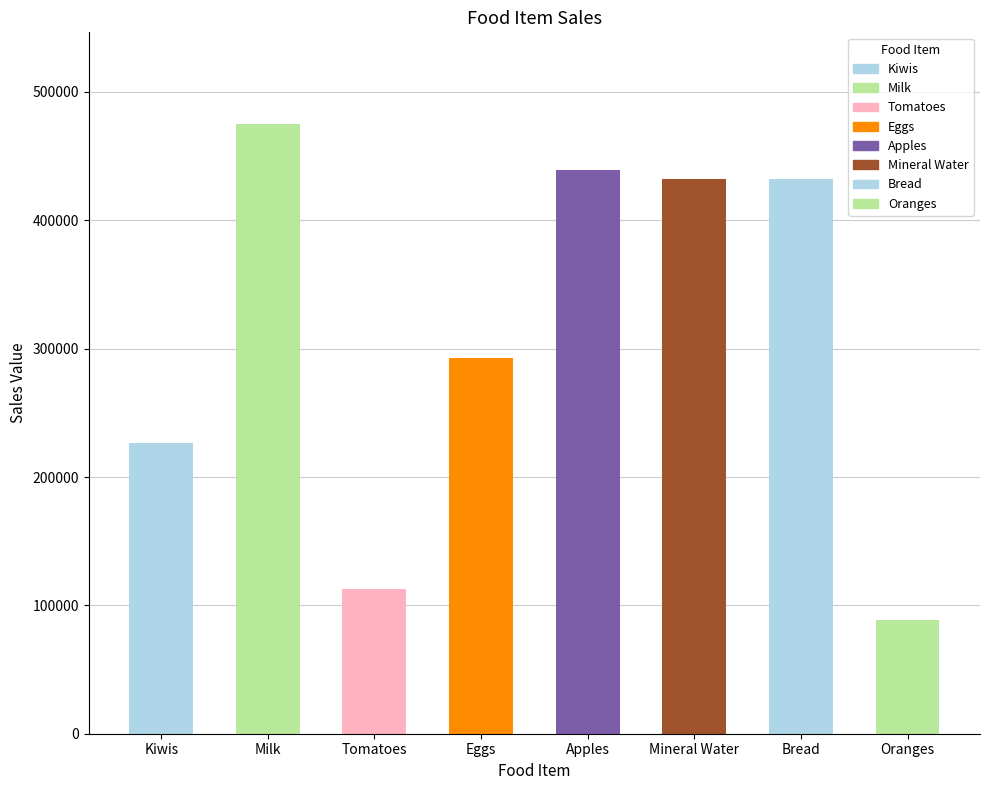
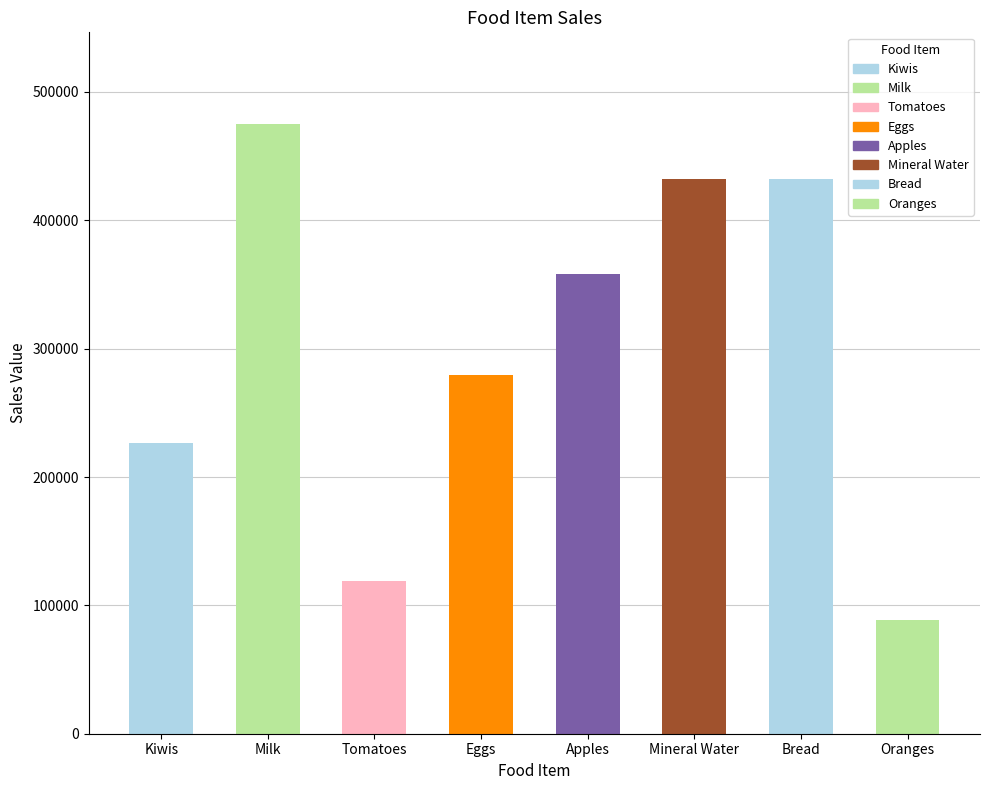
Tomatoes: 112000 -> 119000
Eggs: 293000 -> 279000
Apples: 439000 -> 358000
